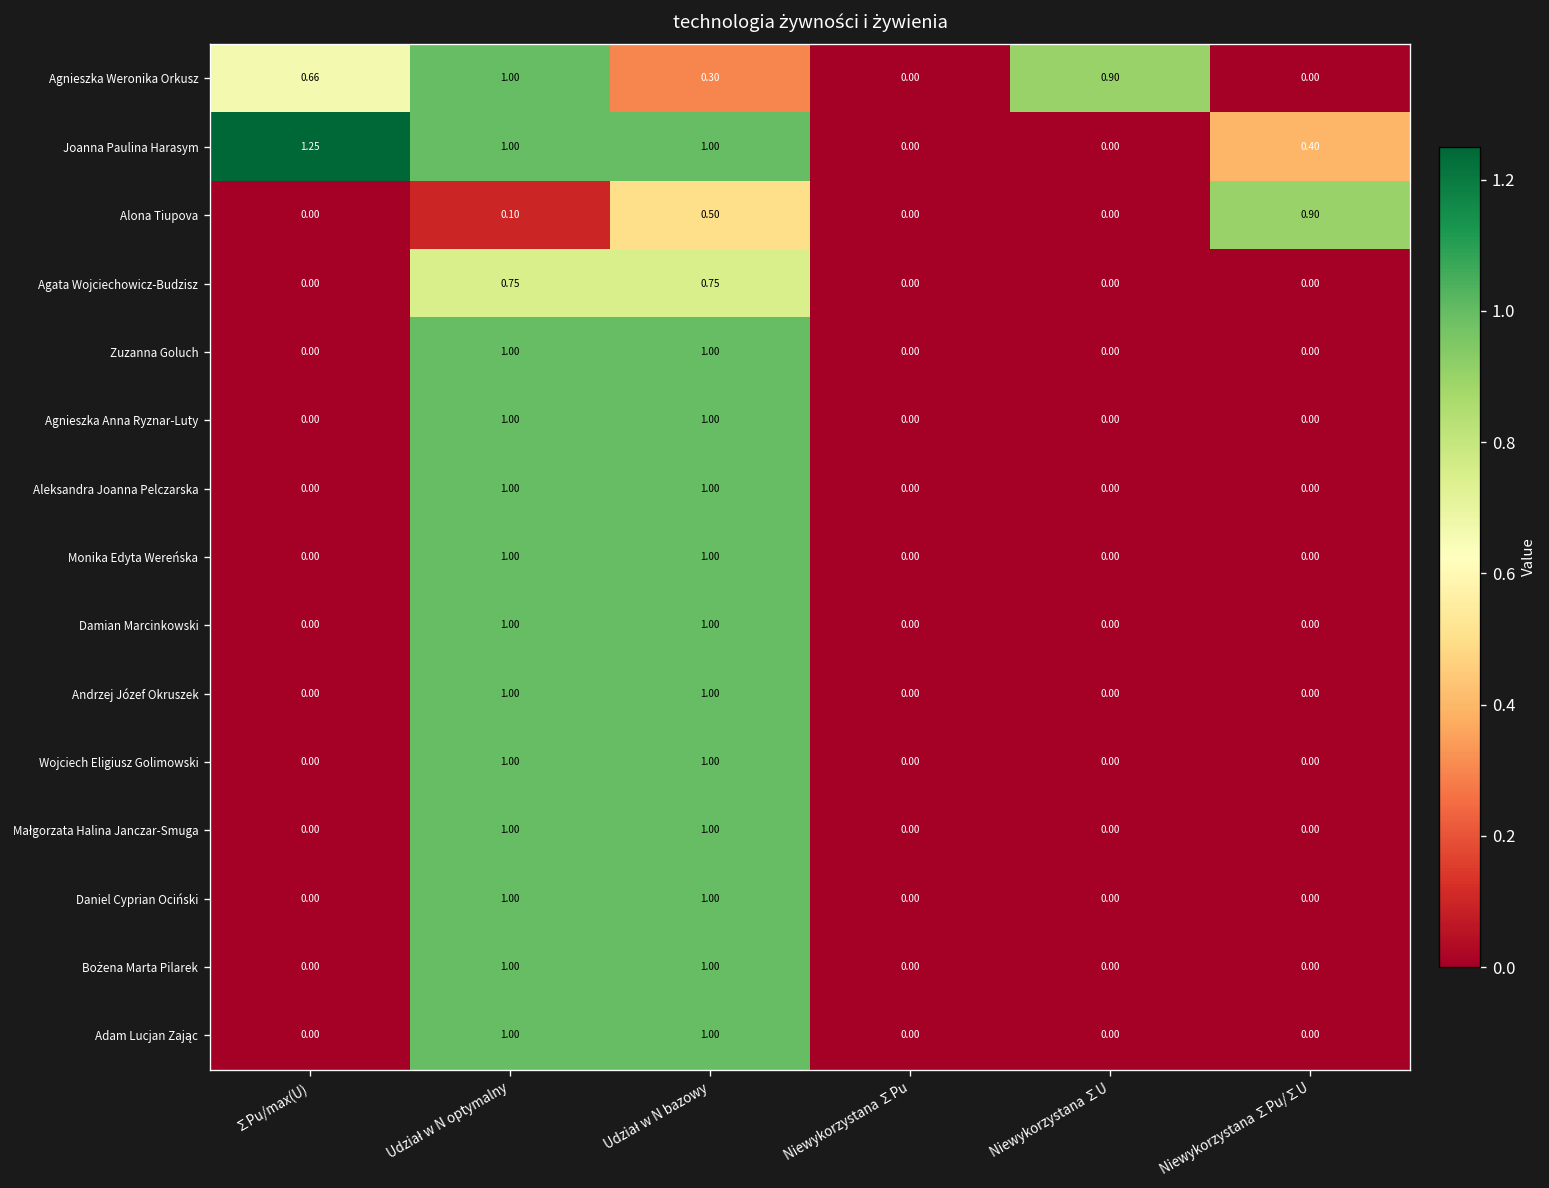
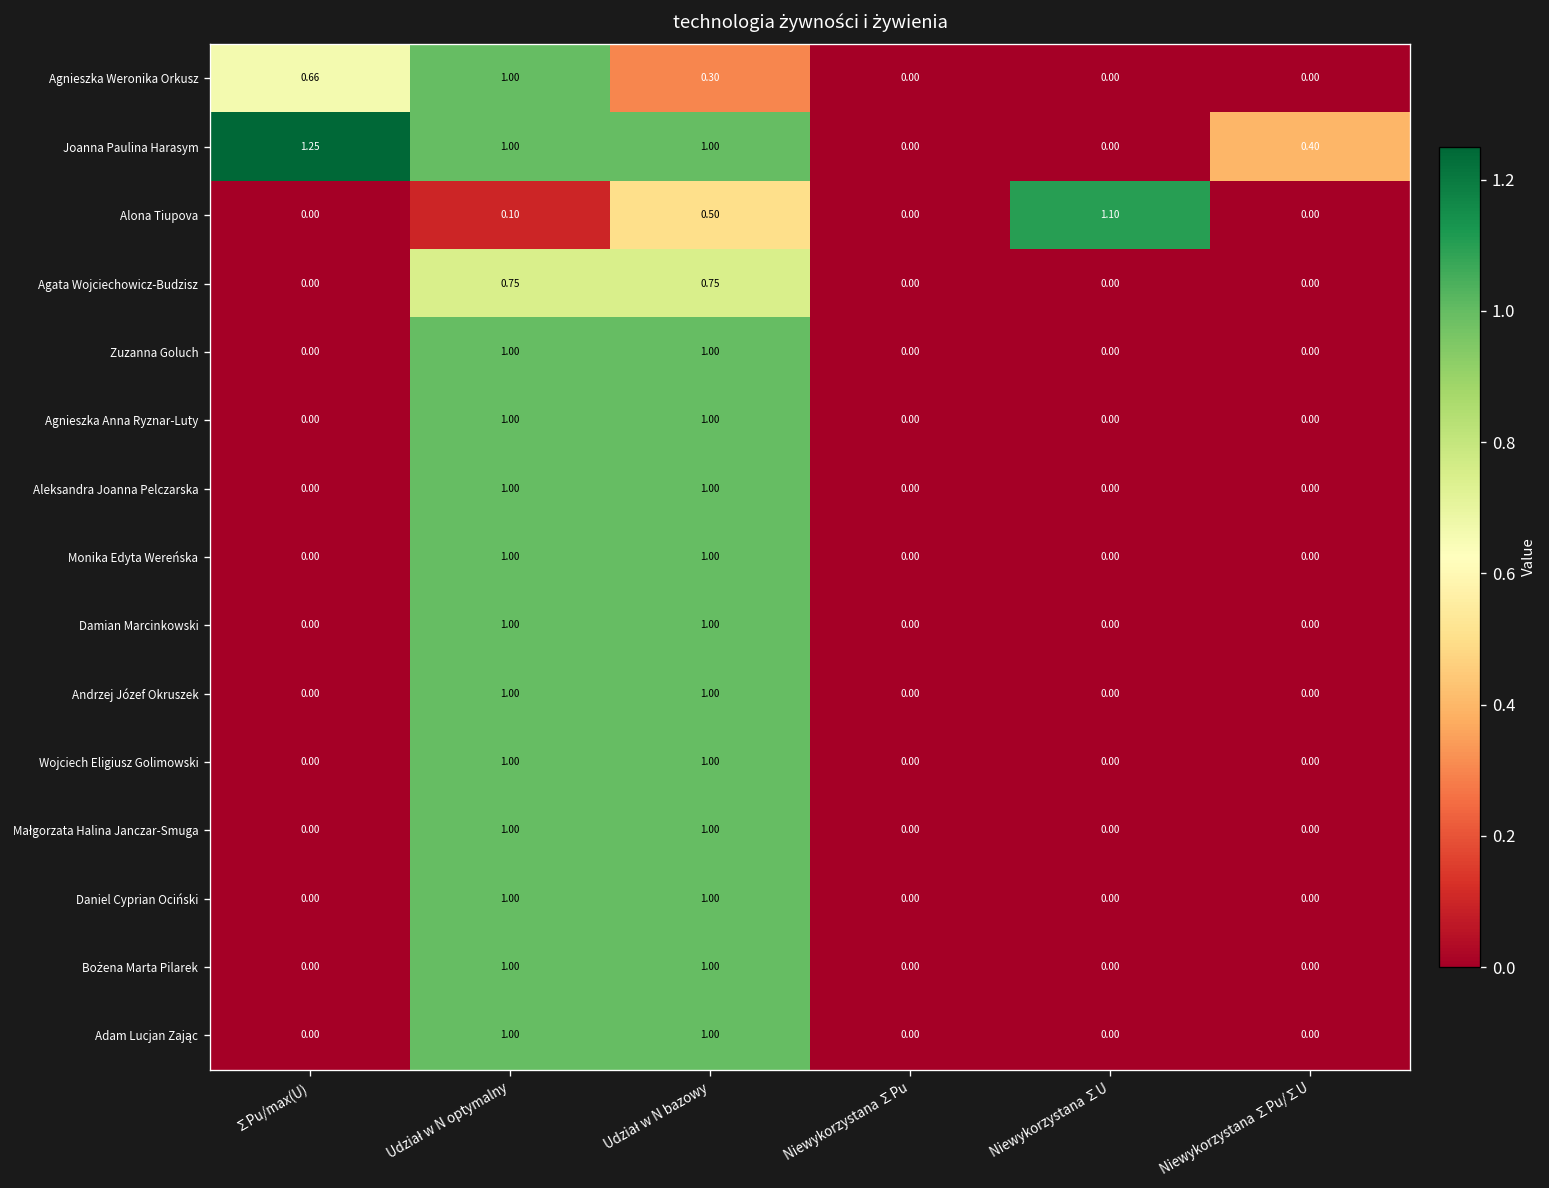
Agnieszka Weronika Orkusz, Niewykorzystana ∑U: 0.90 -> 0.00
Alona Tiupova, Niewykorzystana ∑U: 0.00 -> 1.10
Alona Tiupova, Niewykorzystana ∑Pu/∑U: 0.90 -> 0.00
